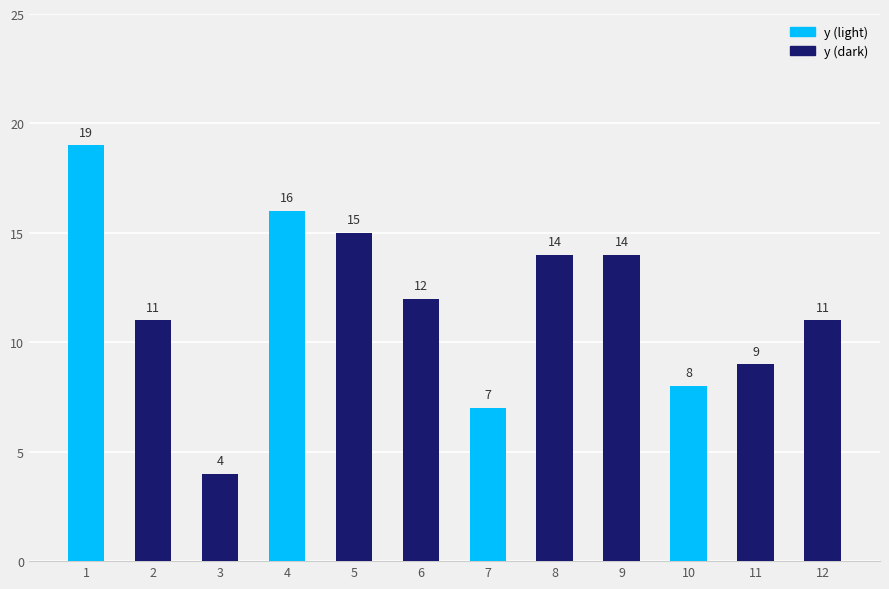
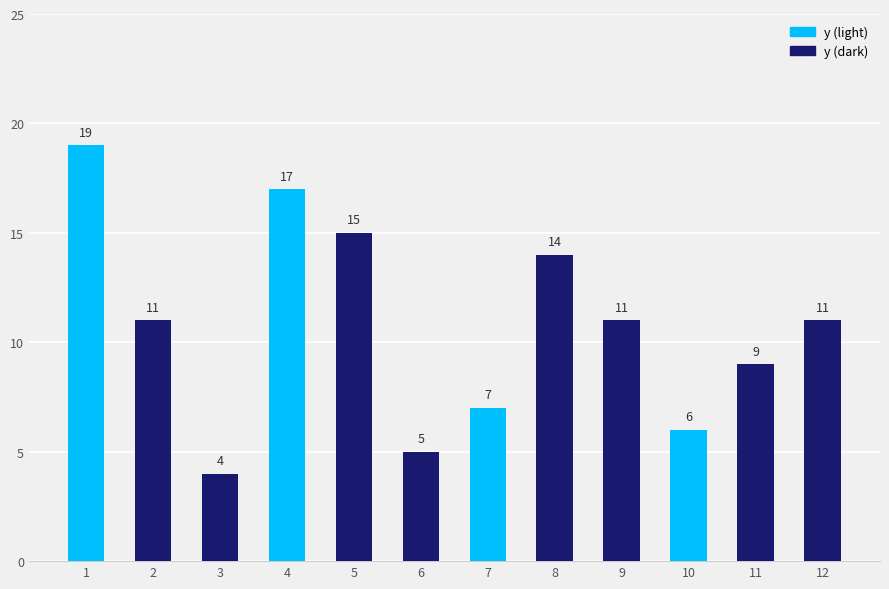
4: 16 -> 17
6: 12 -> 5
9: 14 -> 11
10: 8 -> 6
